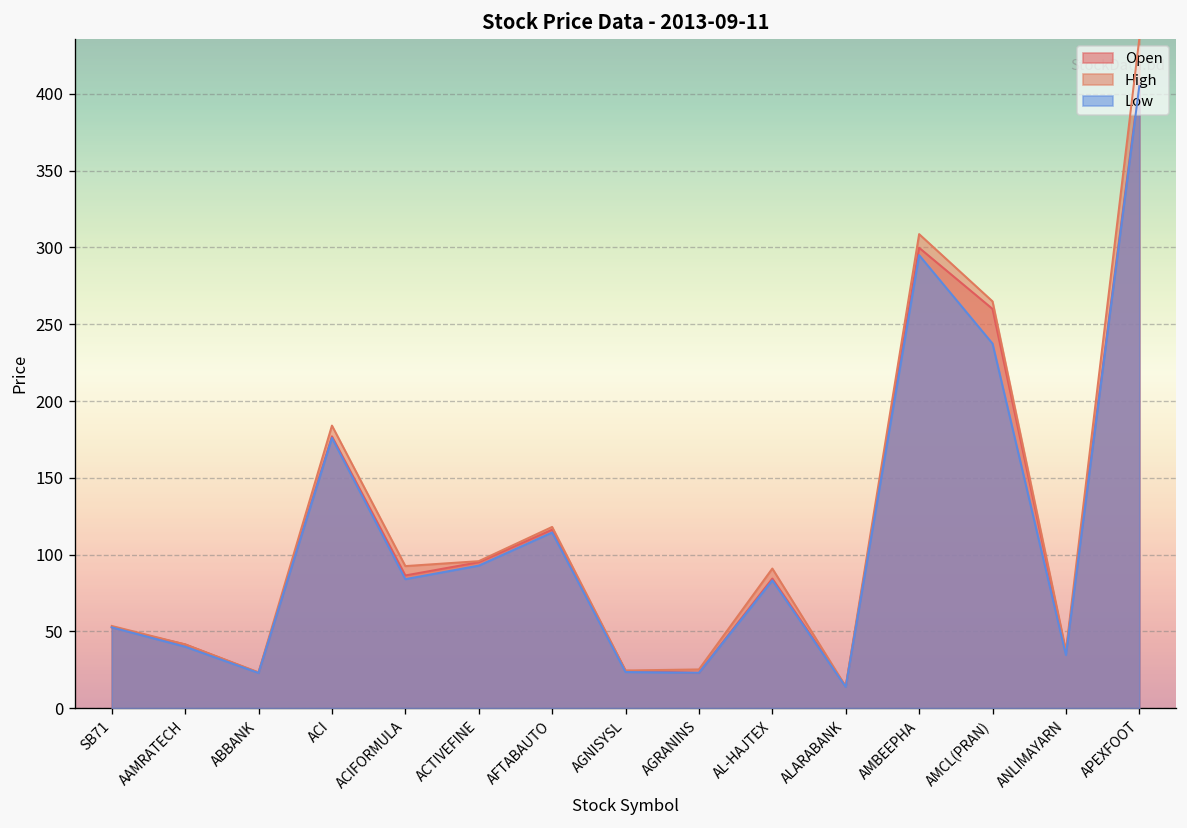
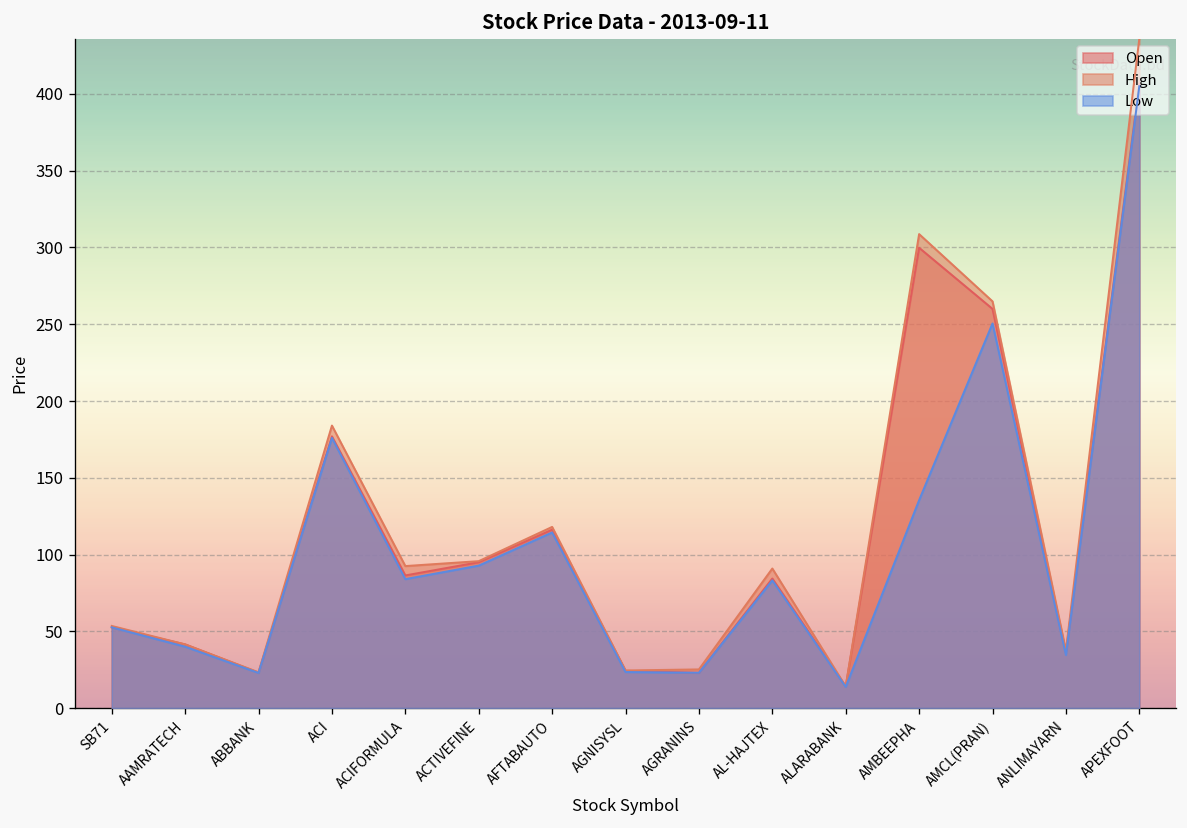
Low, AMBEEPHA: 295 -> 135
Low, AMCL(PRAN): 237 -> 251
